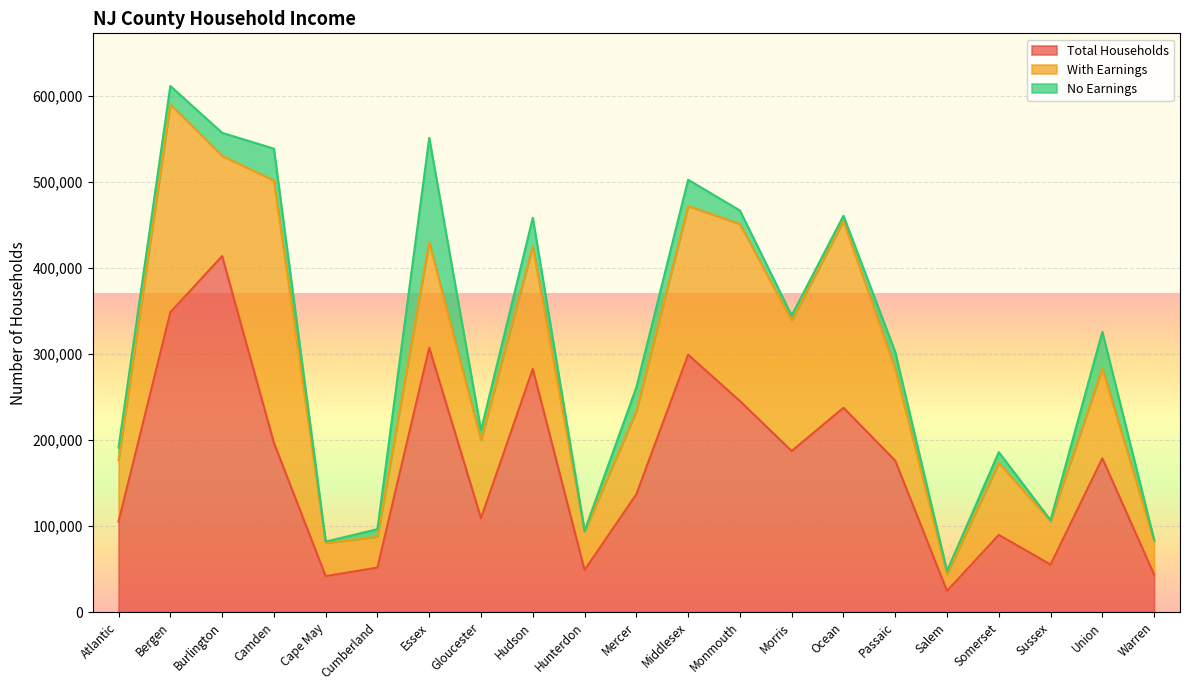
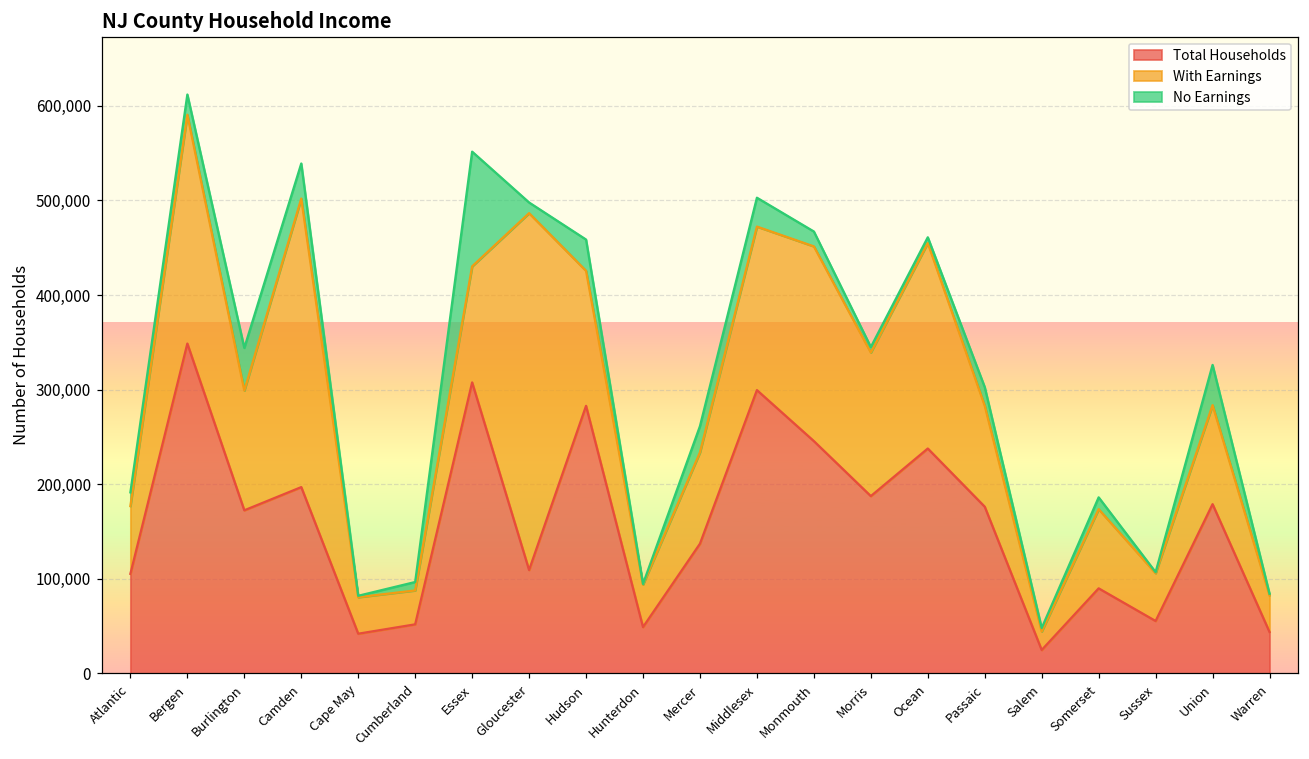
Total Households, Burlington: 410,000 -> 170,000
With Earnings, Burlington: 120,000 -> 130,000
No Earnings, Burlington: 30,000 -> 50,000
With Earnings, Gloucester: 90,000 -> 380,000
